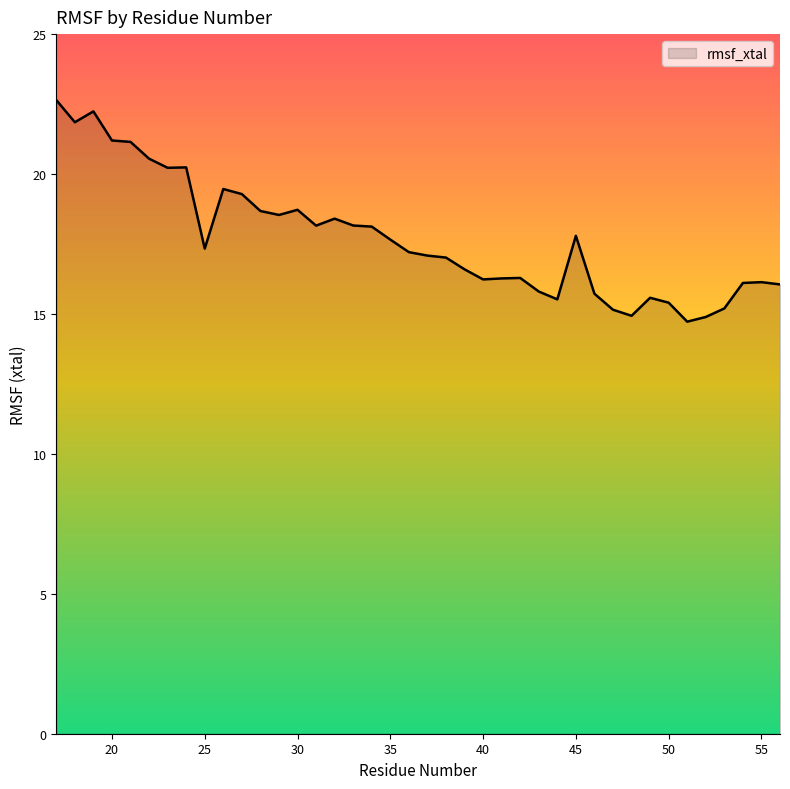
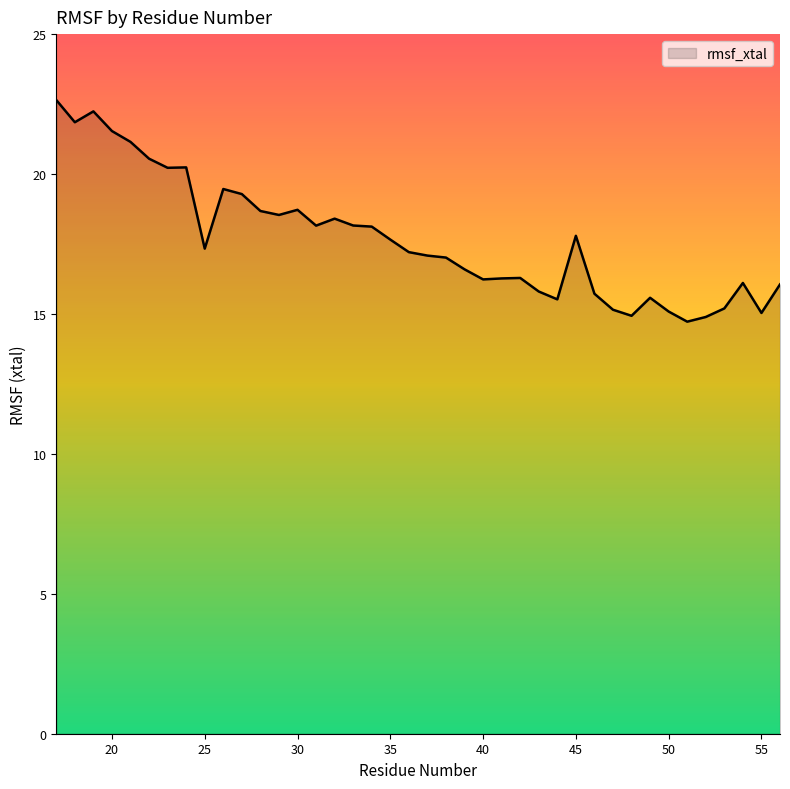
20: 21.2 -> 21.5
50: 15.4 -> 15.1
55: 16.1 -> 15.0
